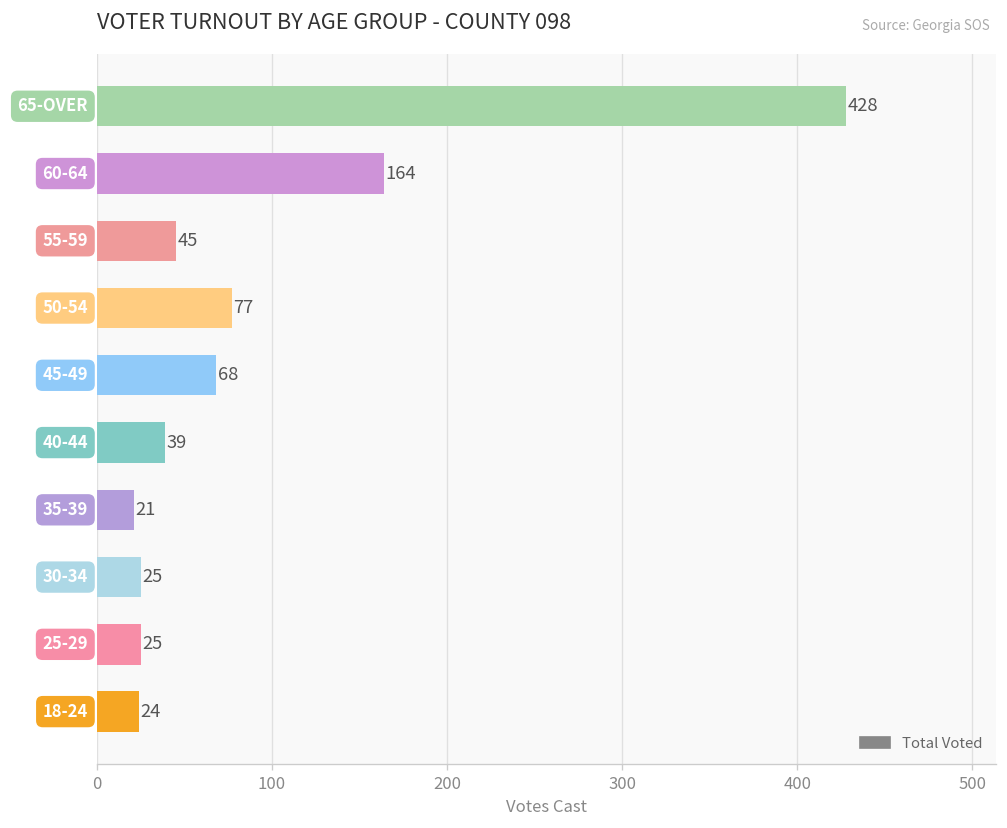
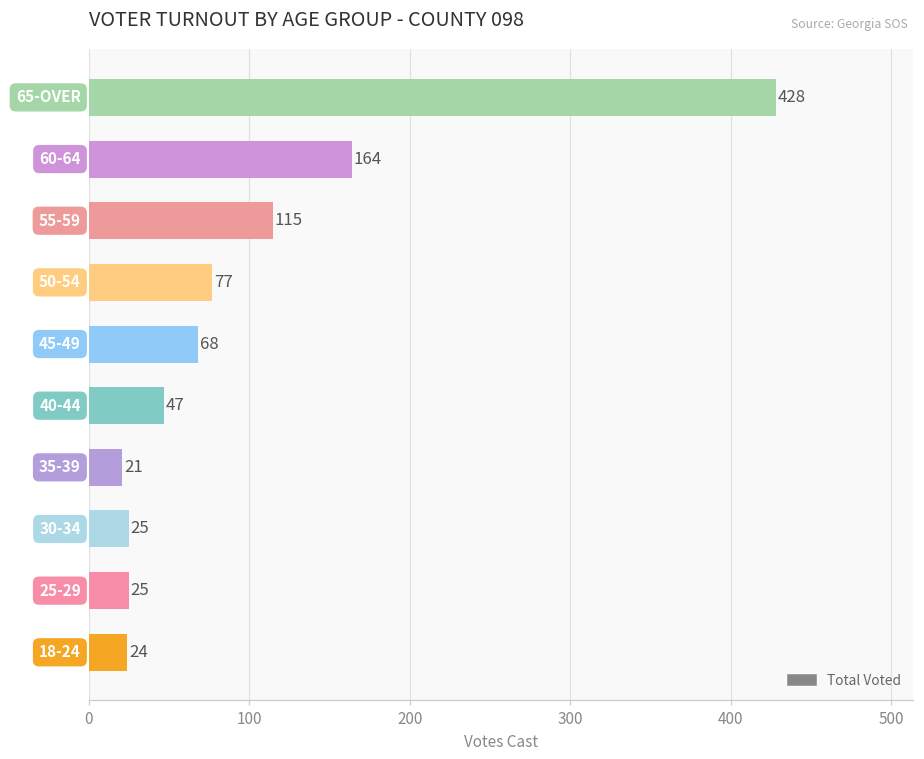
55-59: 45 -> 115
40-44: 39 -> 47
